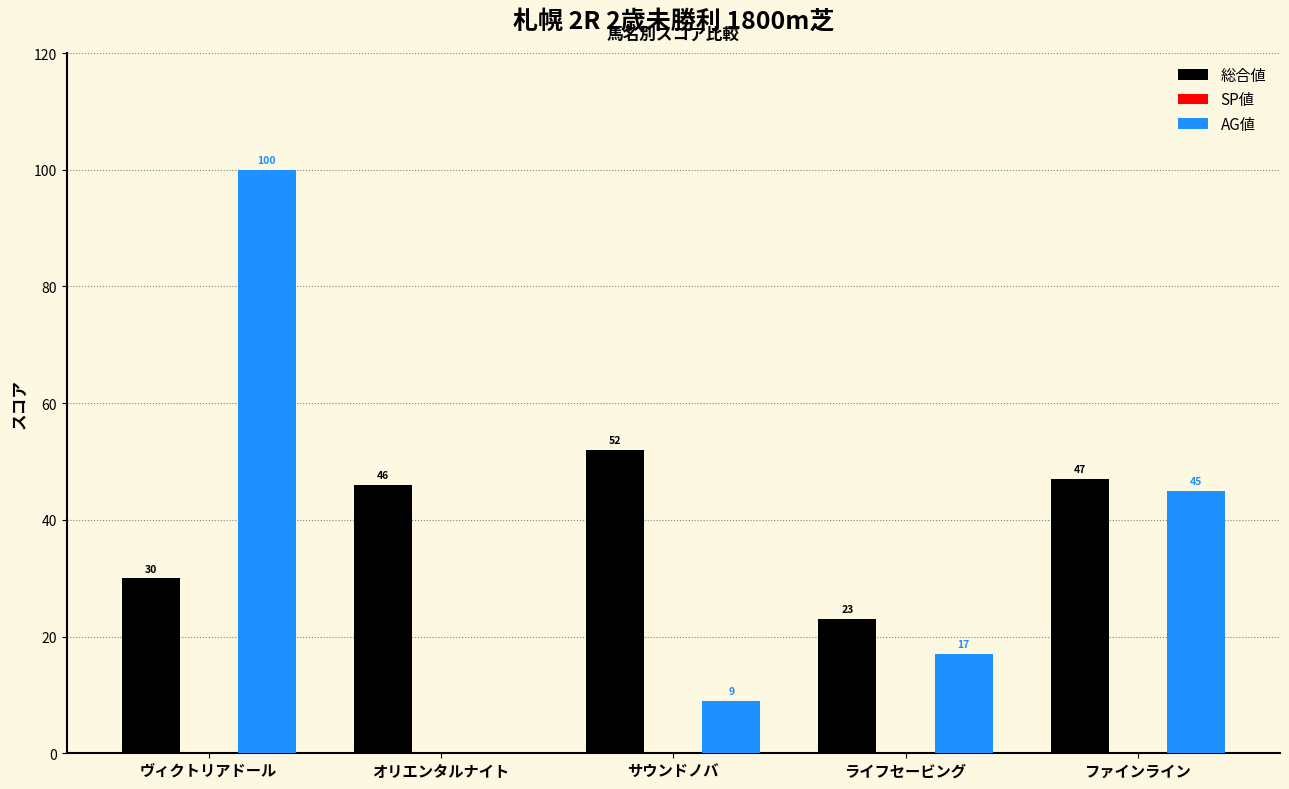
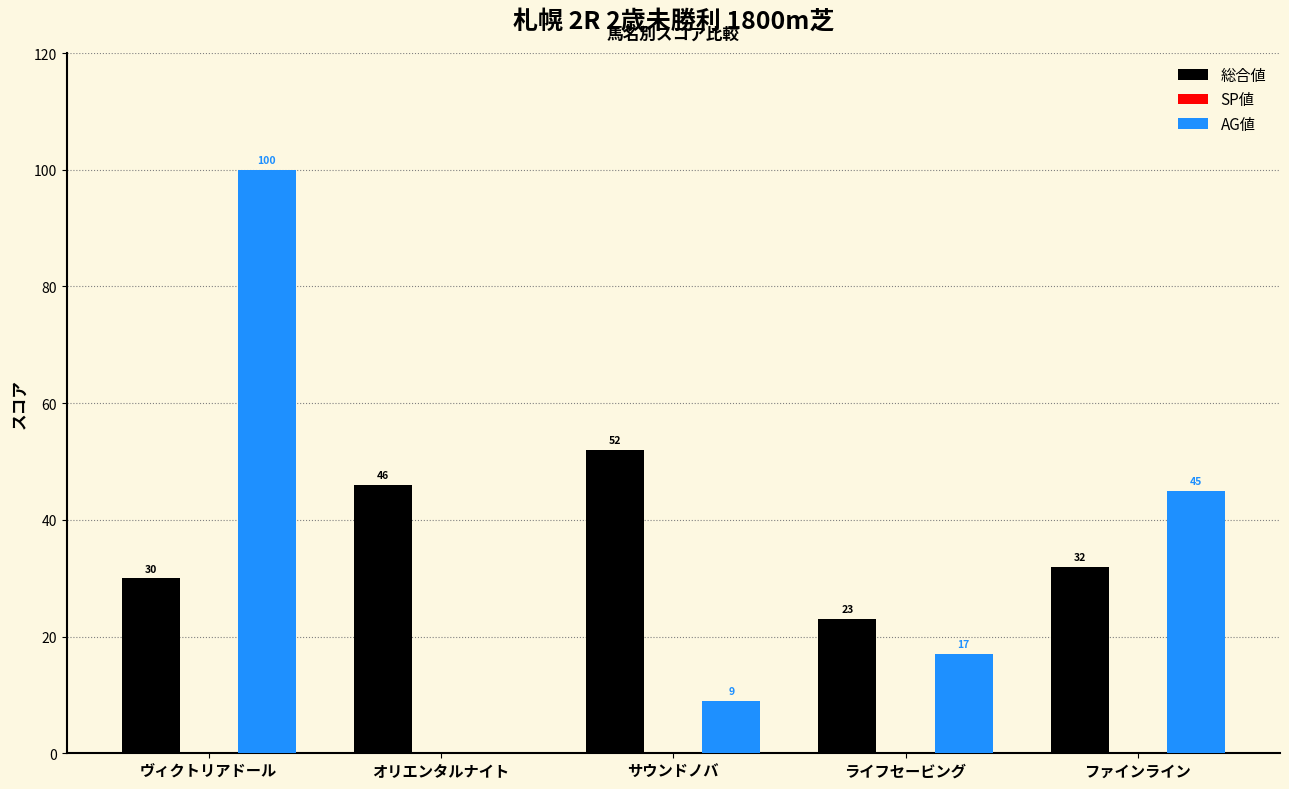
総合値, ファインライン: 47 -> 32
